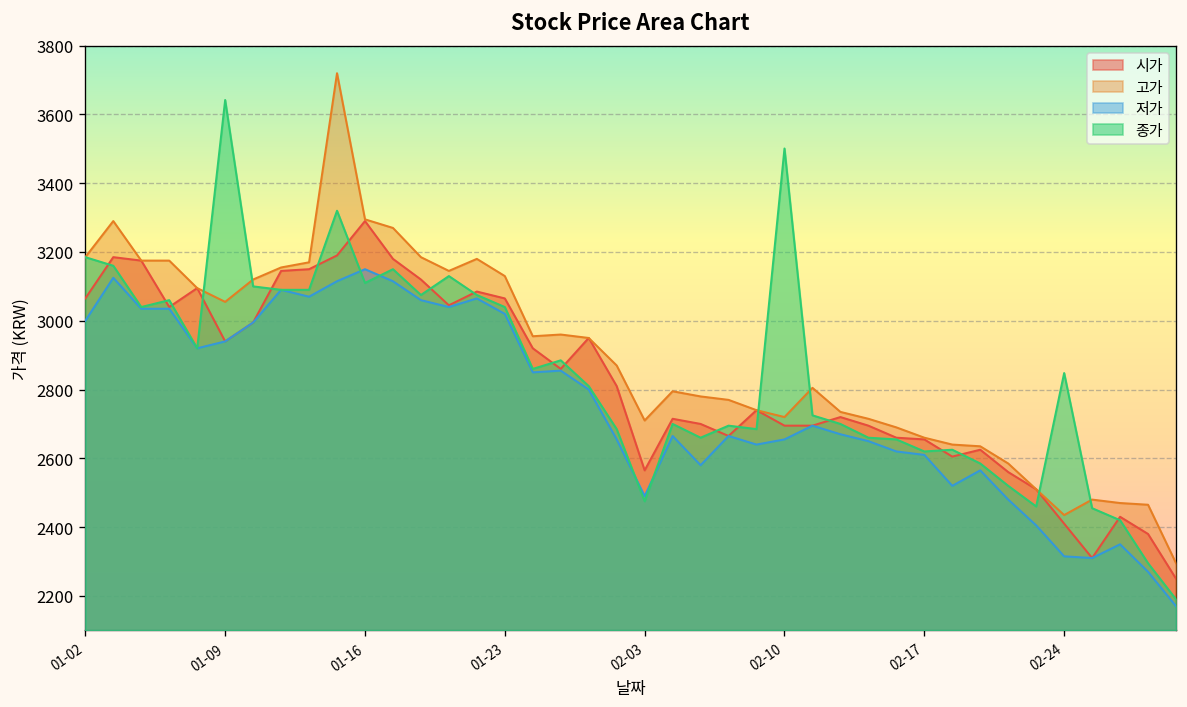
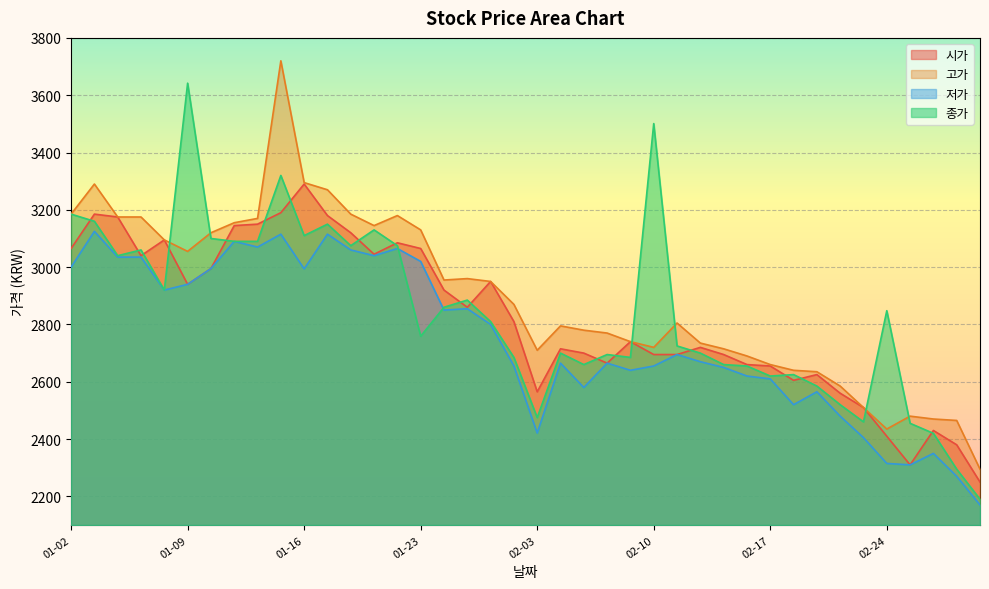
저가, 01-16: 3150 -> 2990
종가, 01-23: 3040 -> 2760
저가, 02-03: 2490 -> 2420
